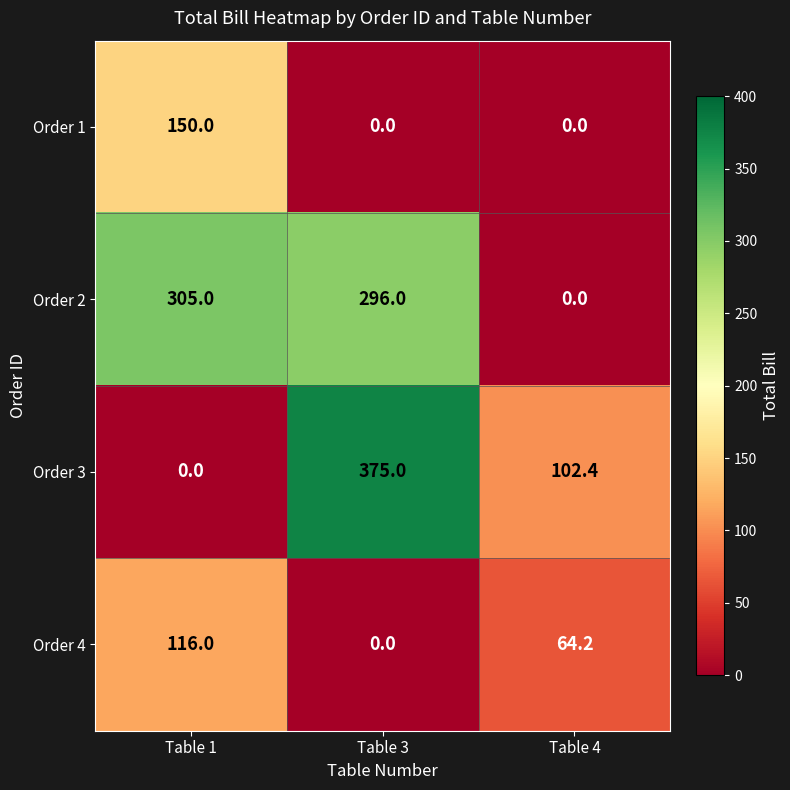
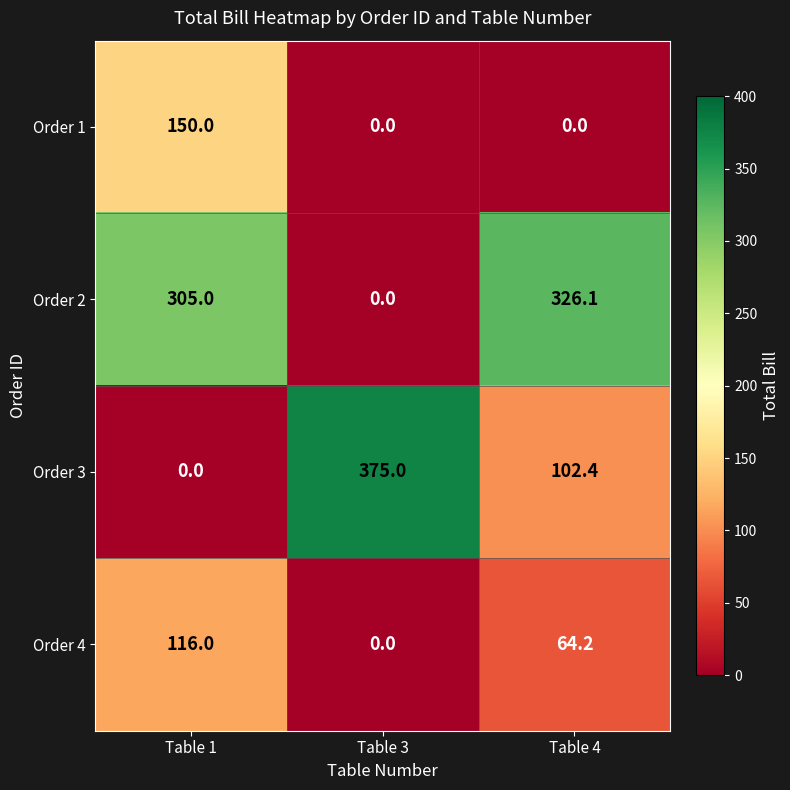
Order 2, Table 3: 296.0 -> 0.0
Order 2, Table 4: 0.0 -> 326.1
